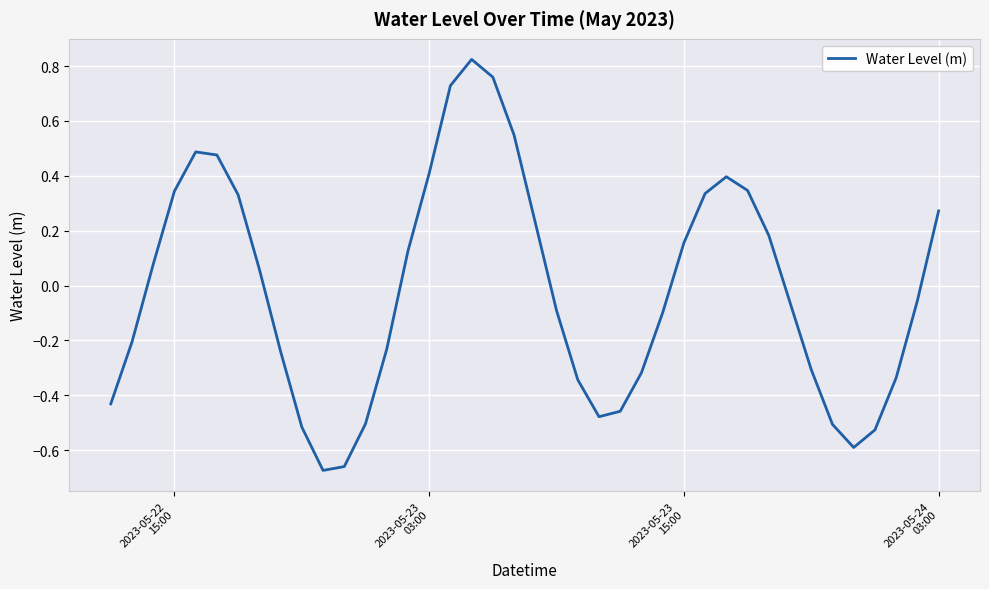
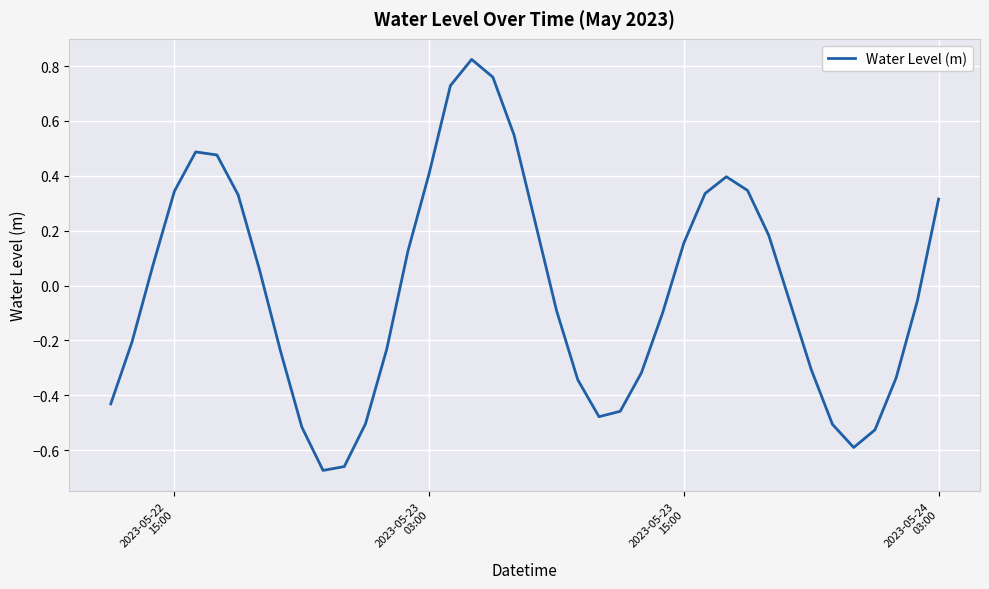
2023-05-24 03:00: 0.27 -> 0.32
